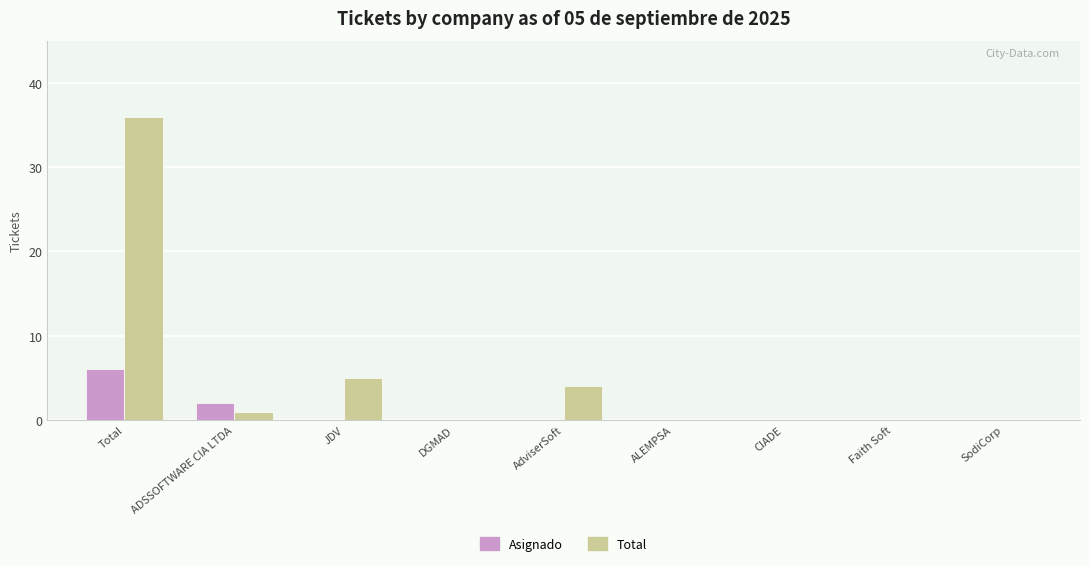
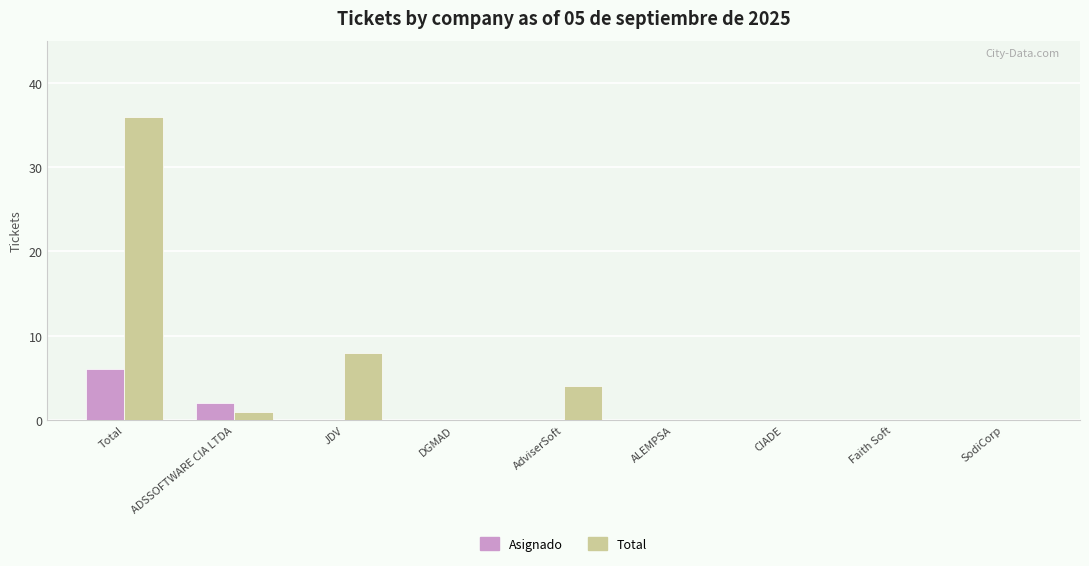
Total, JDV: 5 -> 8
